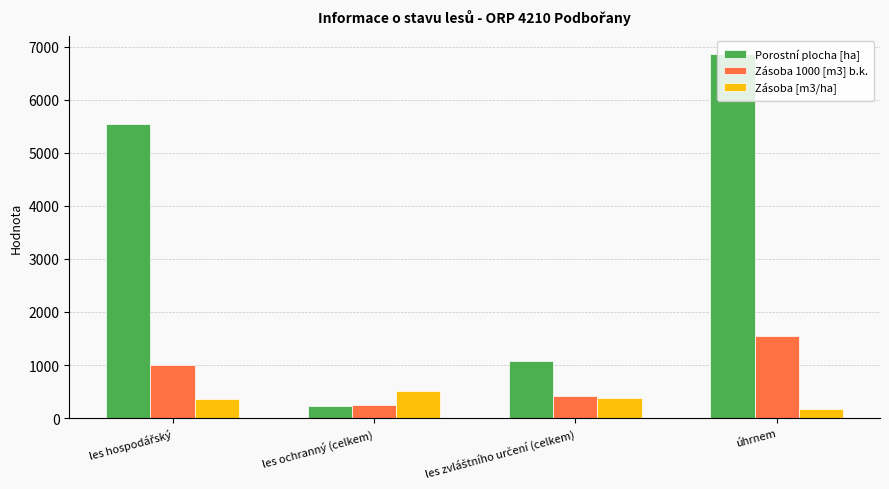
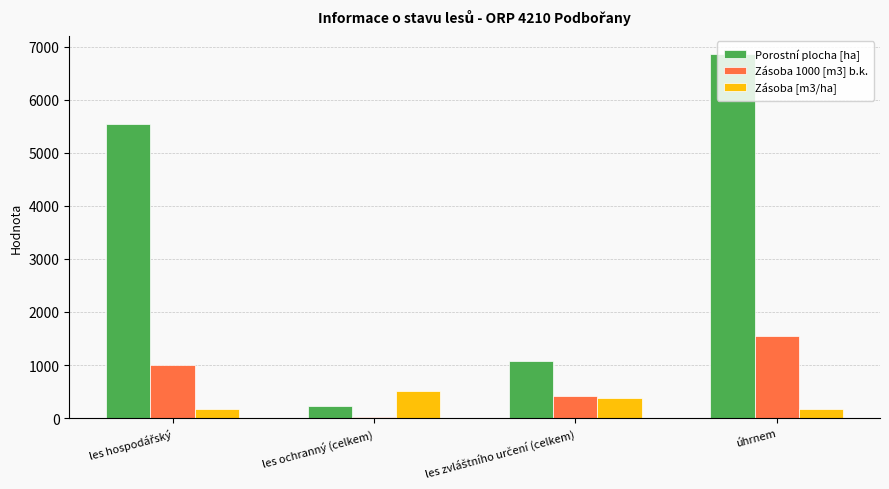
Zásoba [m3/ha], les hospodářský: 400 -> 200
Zásoba 1000 [m3] b.k., les ochranný (celkem): 300 -> 0
